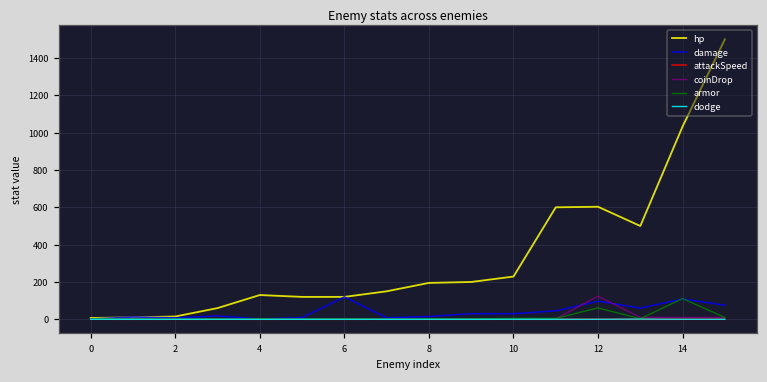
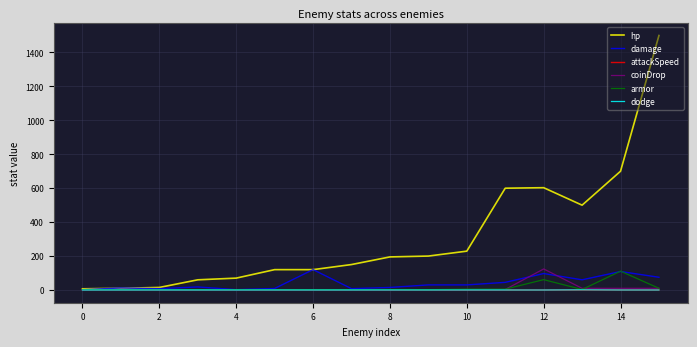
hp, 4: 130 -> 70
hp, 14: 1030 -> 700
